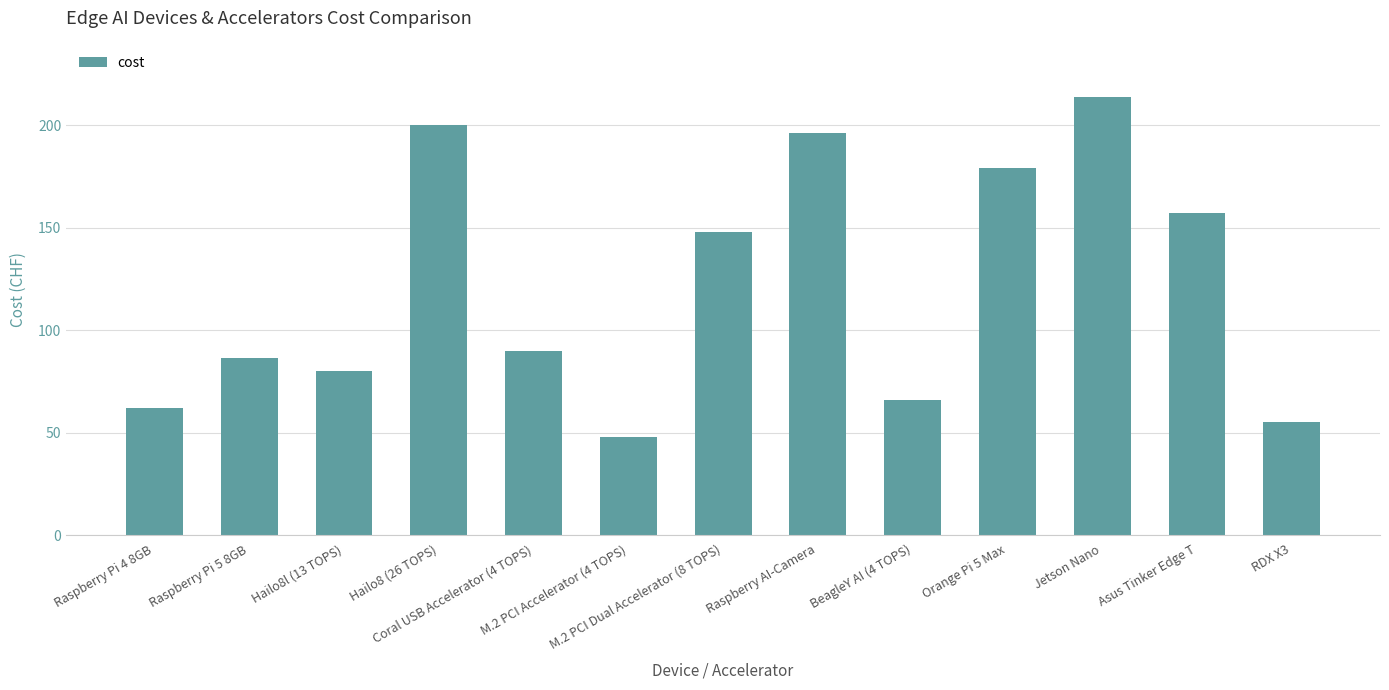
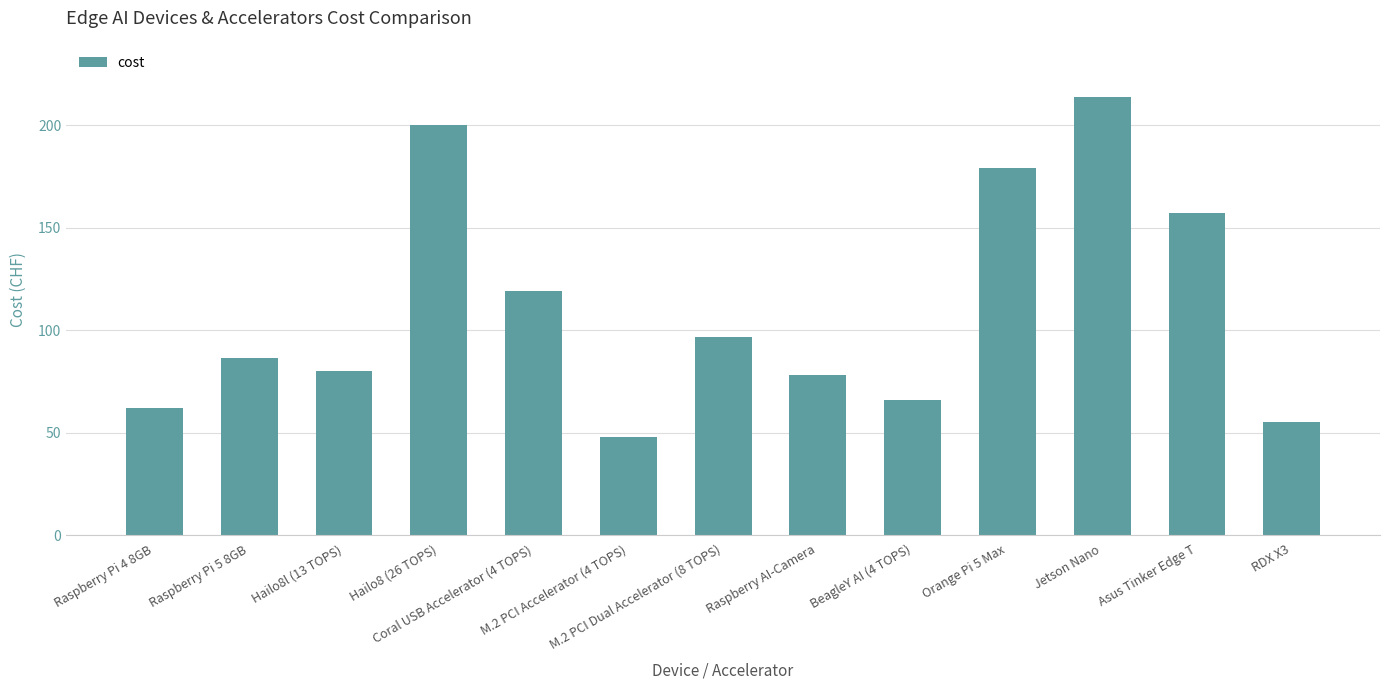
Coral USB Accelerator (4 TOPS): 90 -> 119
M.2 PCI Dual Accelerator (8 TOPS): 148 -> 97
Raspberry AI-Camera: 196 -> 78
